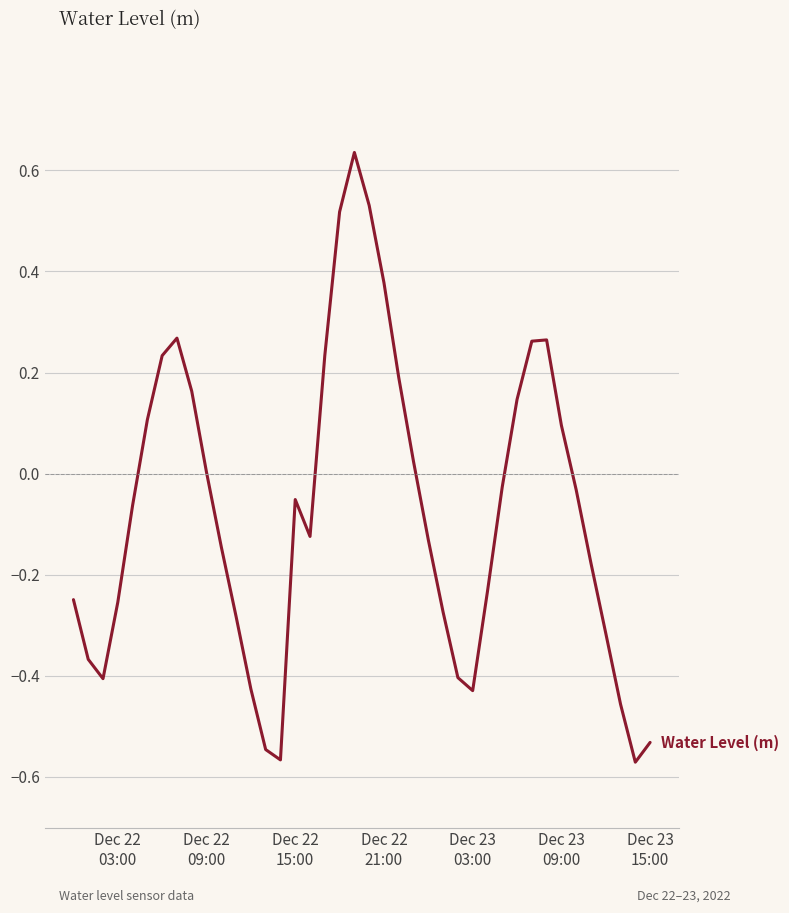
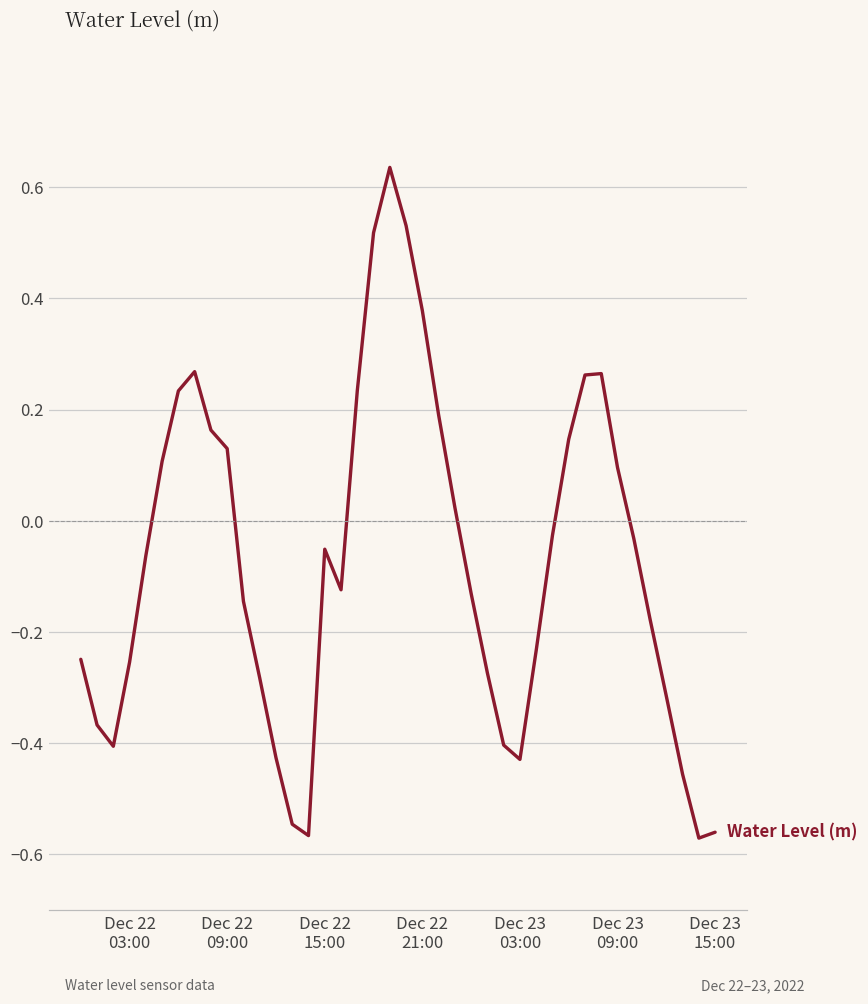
Dec 22 09:00: 0.00 -> 0.13
Dec 23 15:00: -0.53 -> -0.56
